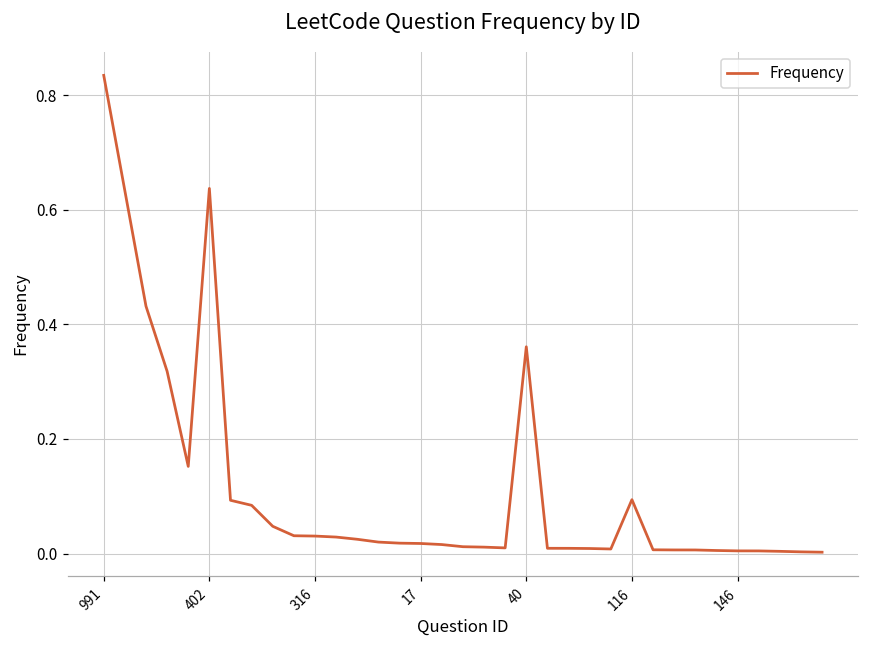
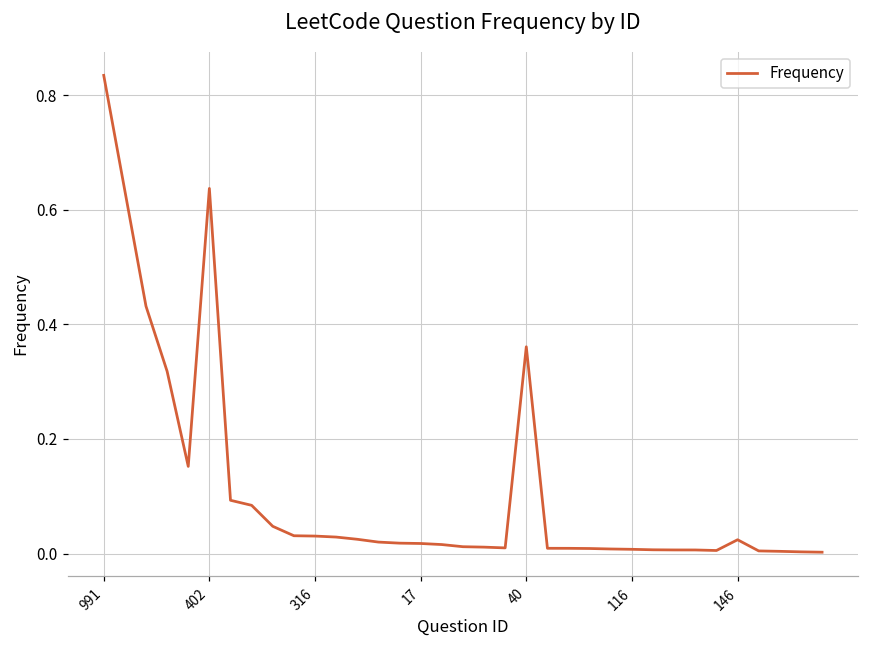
116: 0.09 -> 0.01
146: 0.00 -> 0.02
